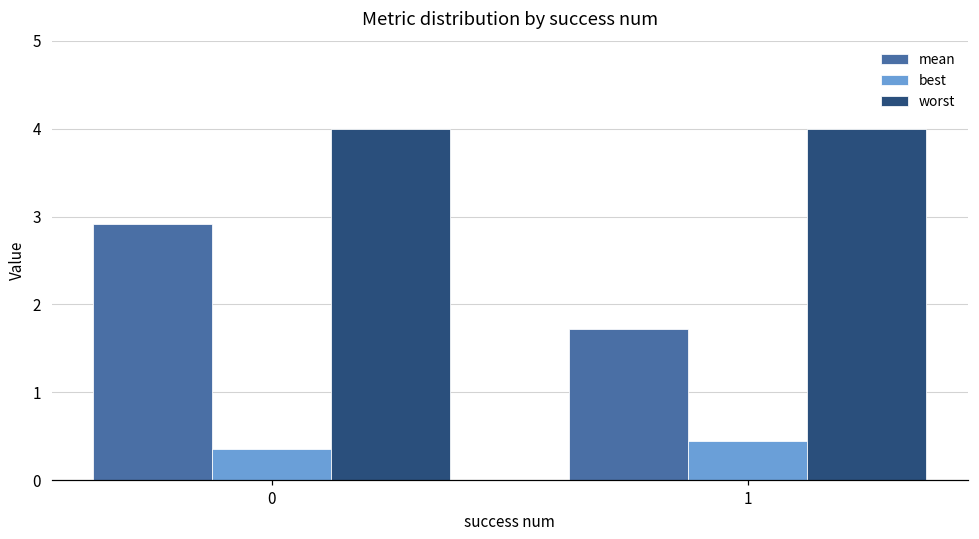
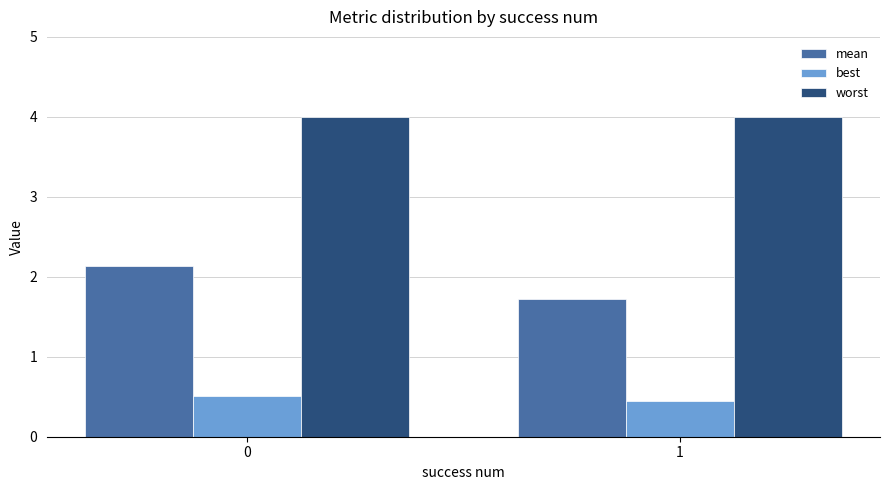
mean, 0: 2.9 -> 2.1
best, 0: 0.4 -> 0.5
